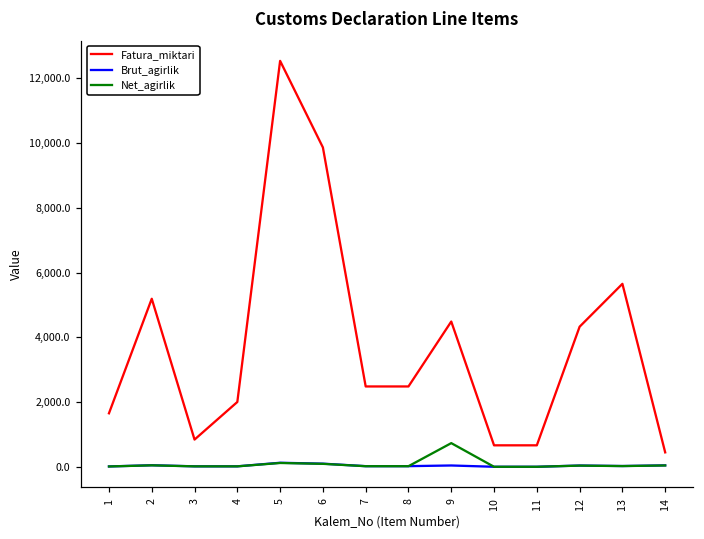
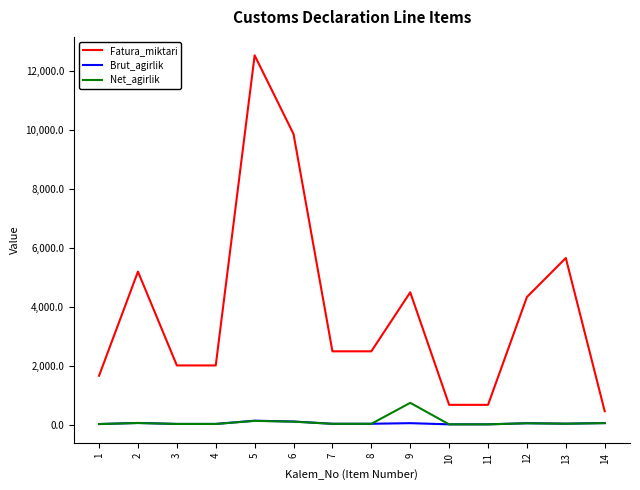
Fatura_miktari, 3: 800 -> 2,000
